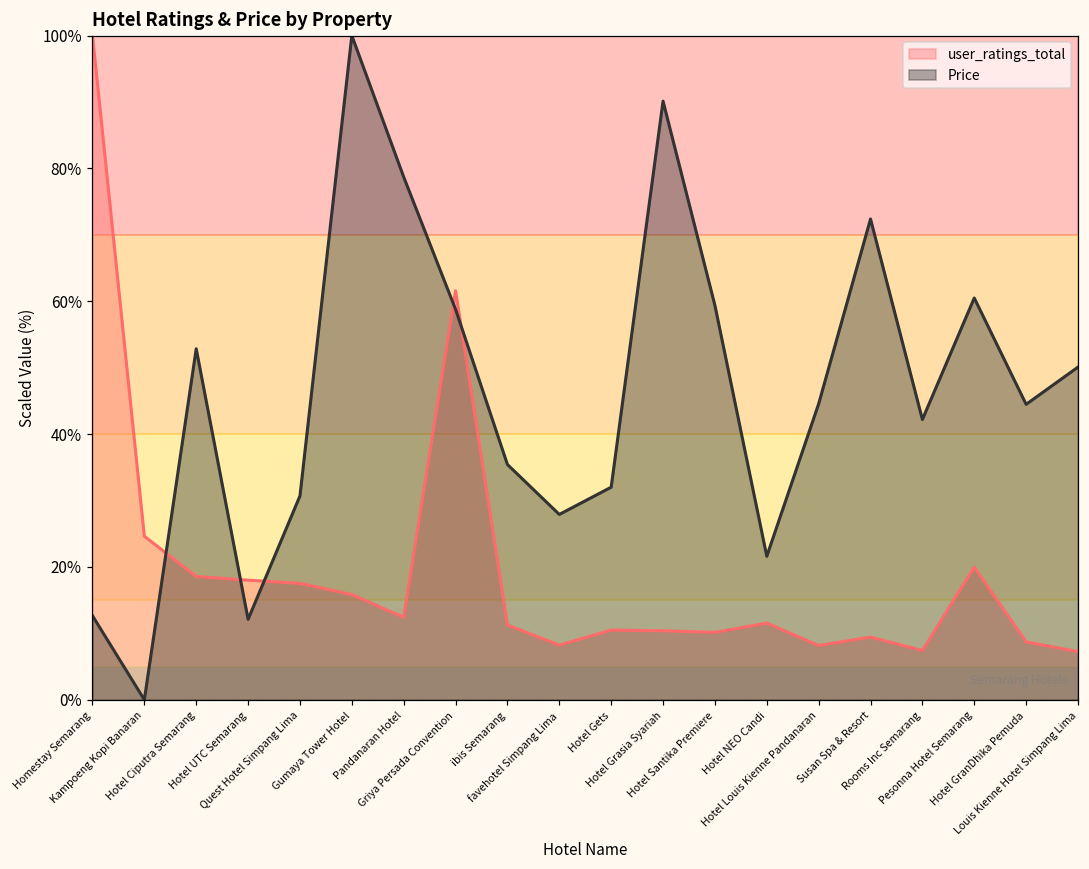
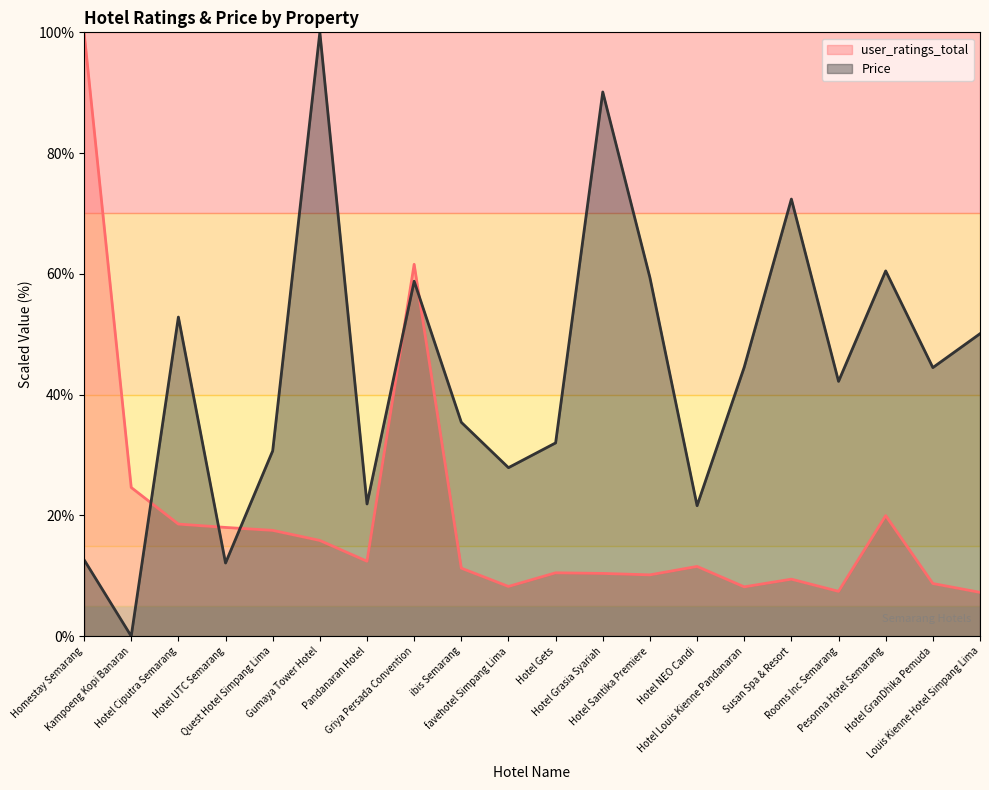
Price, Pandanaran Hotel: 79% -> 22%
